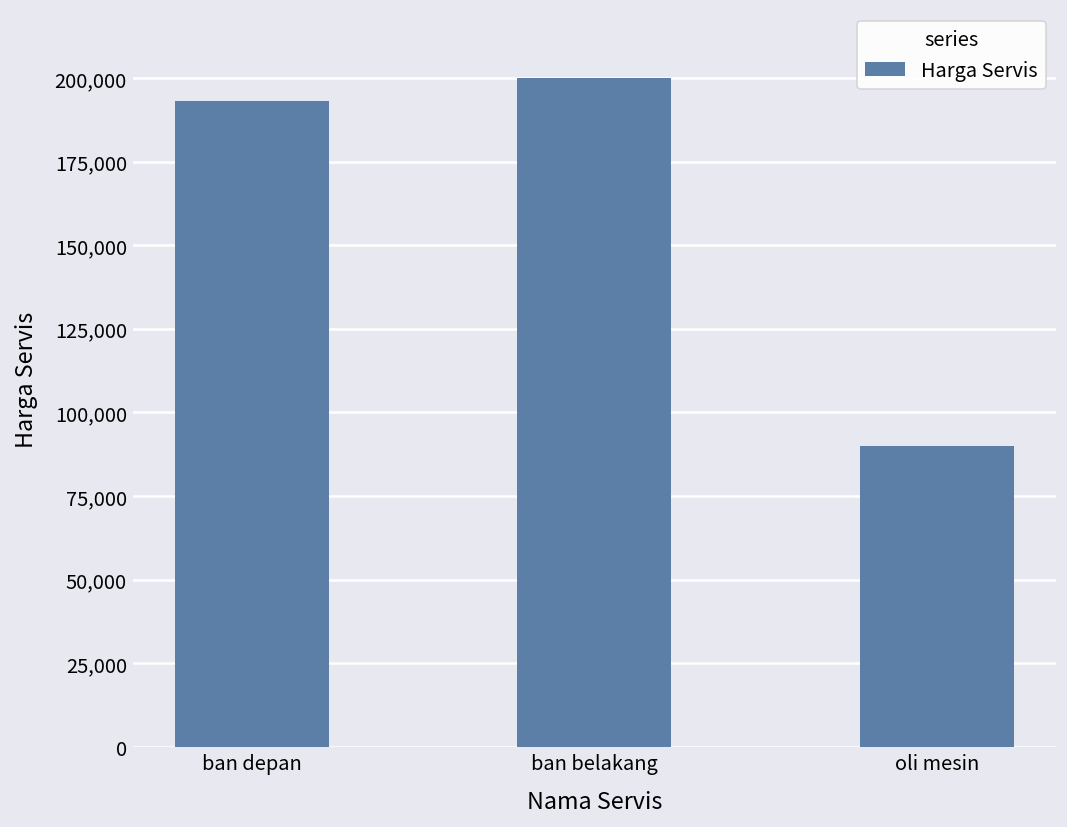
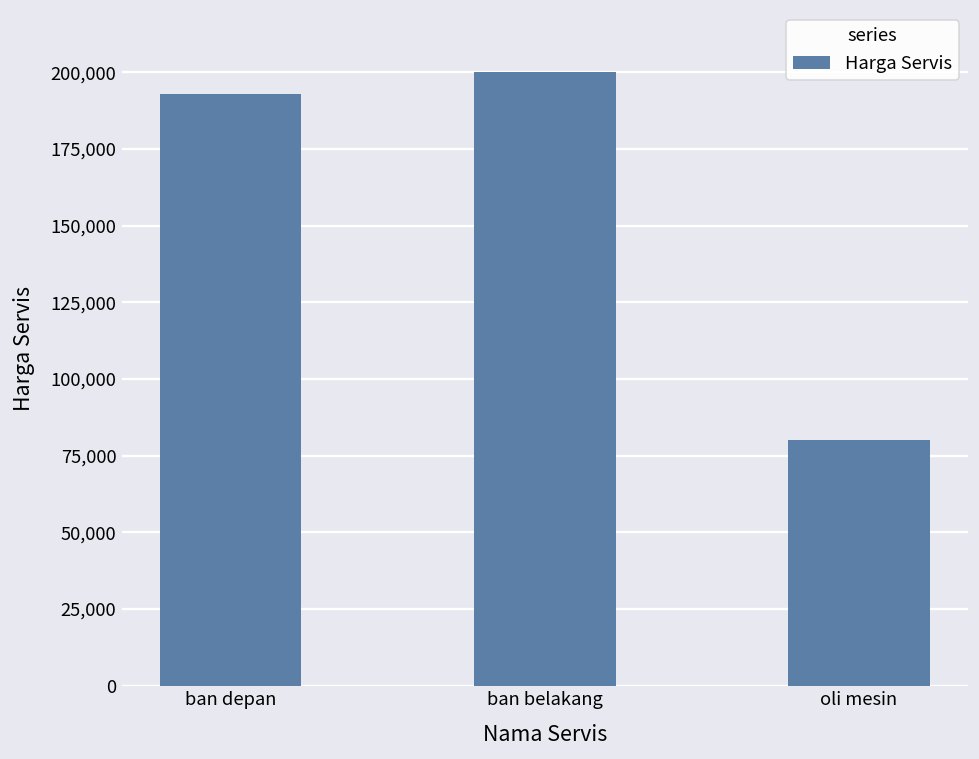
oli mesin: 90,000 -> 80,000
